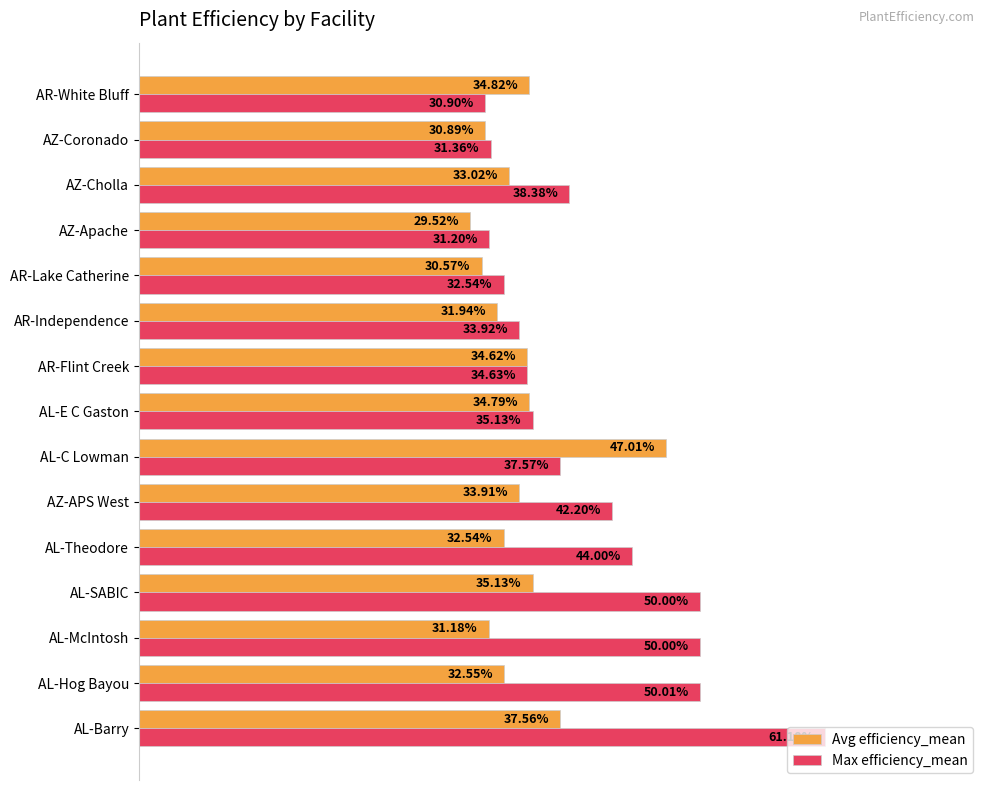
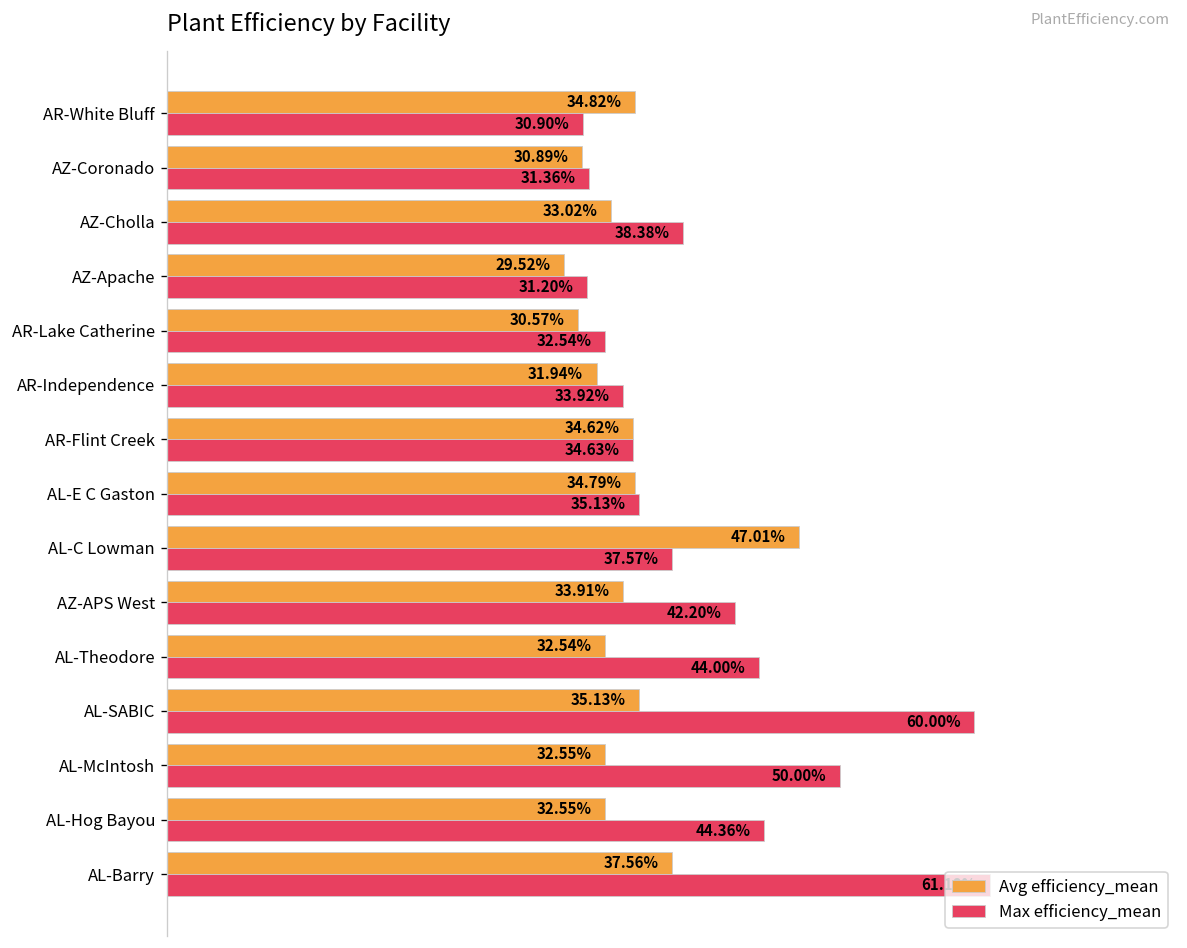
Max efficiency_mean, AL-SABIC: 50.00% -> 60.00%
Avg efficiency_mean, AL-McIntosh: 31.18% -> 32.55%
Max efficiency_mean, AL-Hog Bayou: 50.01% -> 44.36%
